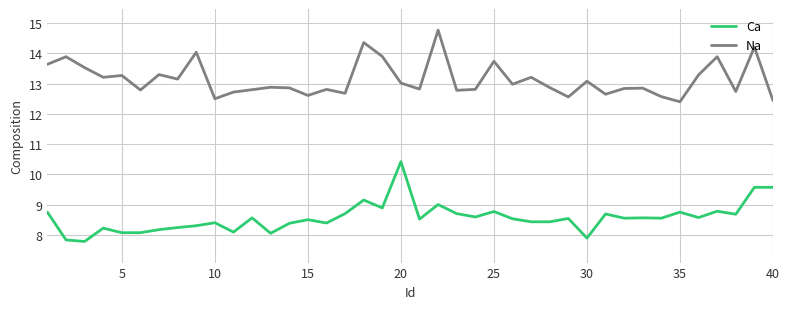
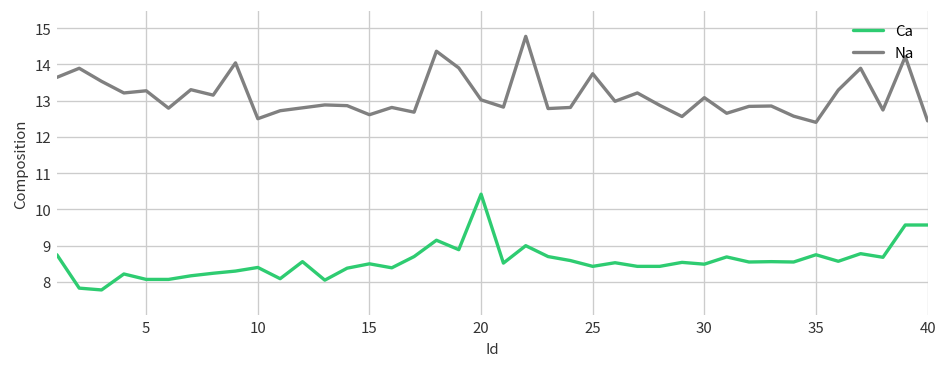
Ca, 25: 8.8 -> 8.4
Ca, 30: 7.9 -> 8.5
